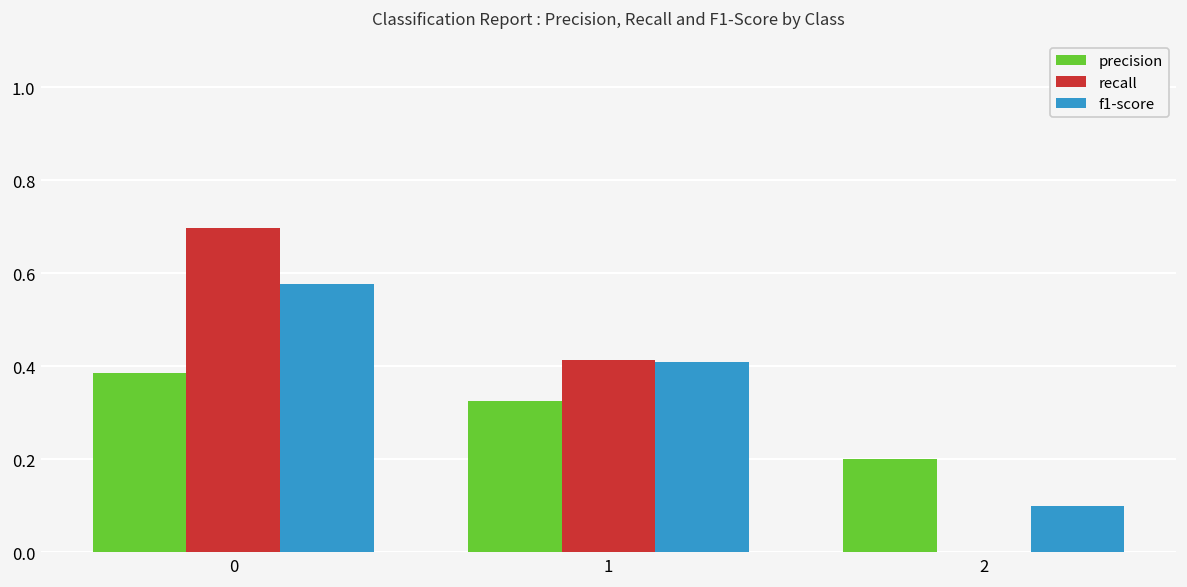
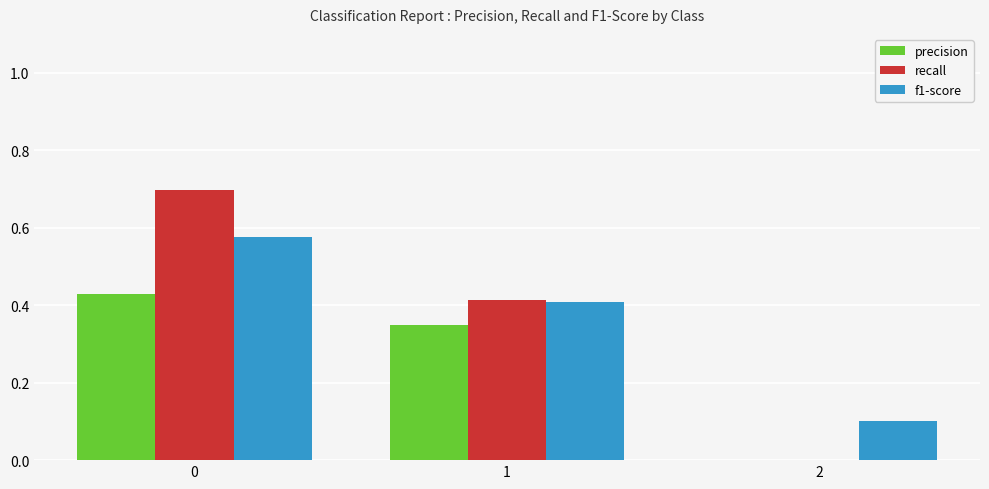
precision, 0: 0.39 -> 0.43
precision, 1: 0.33 -> 0.35
precision, 2: 0.2 -> 0.0
